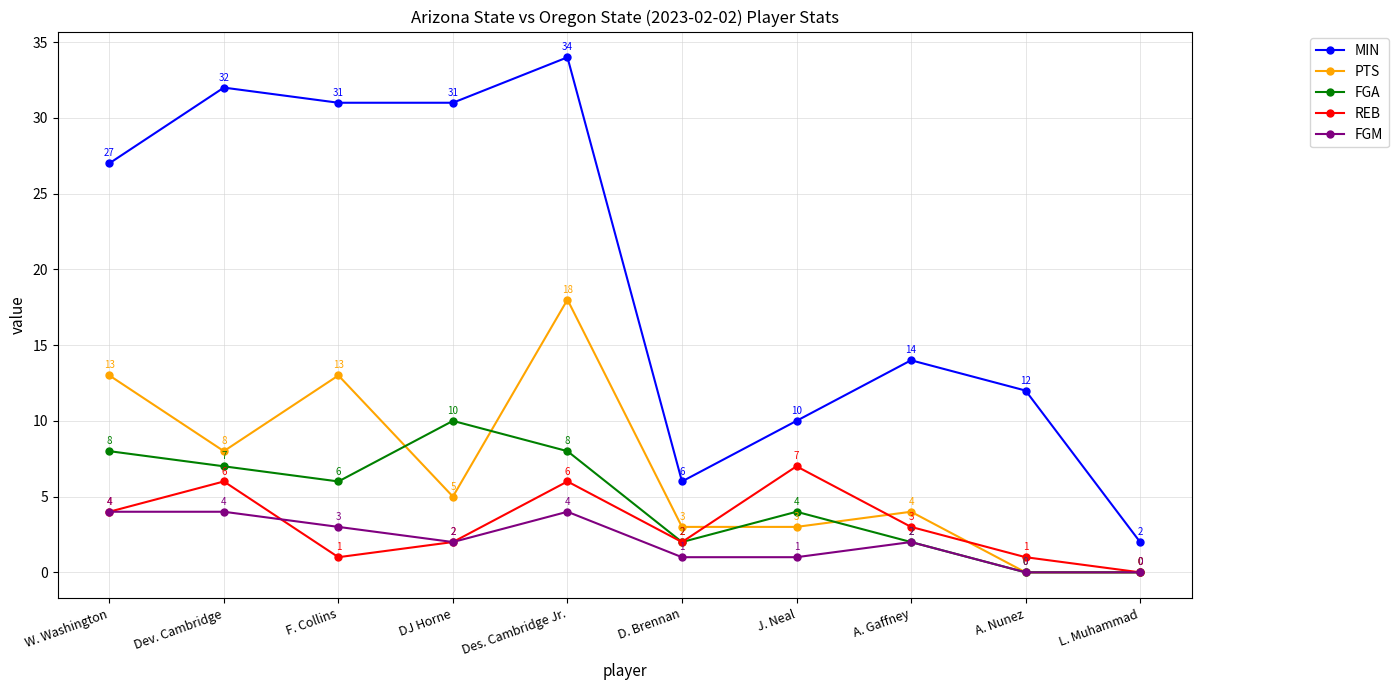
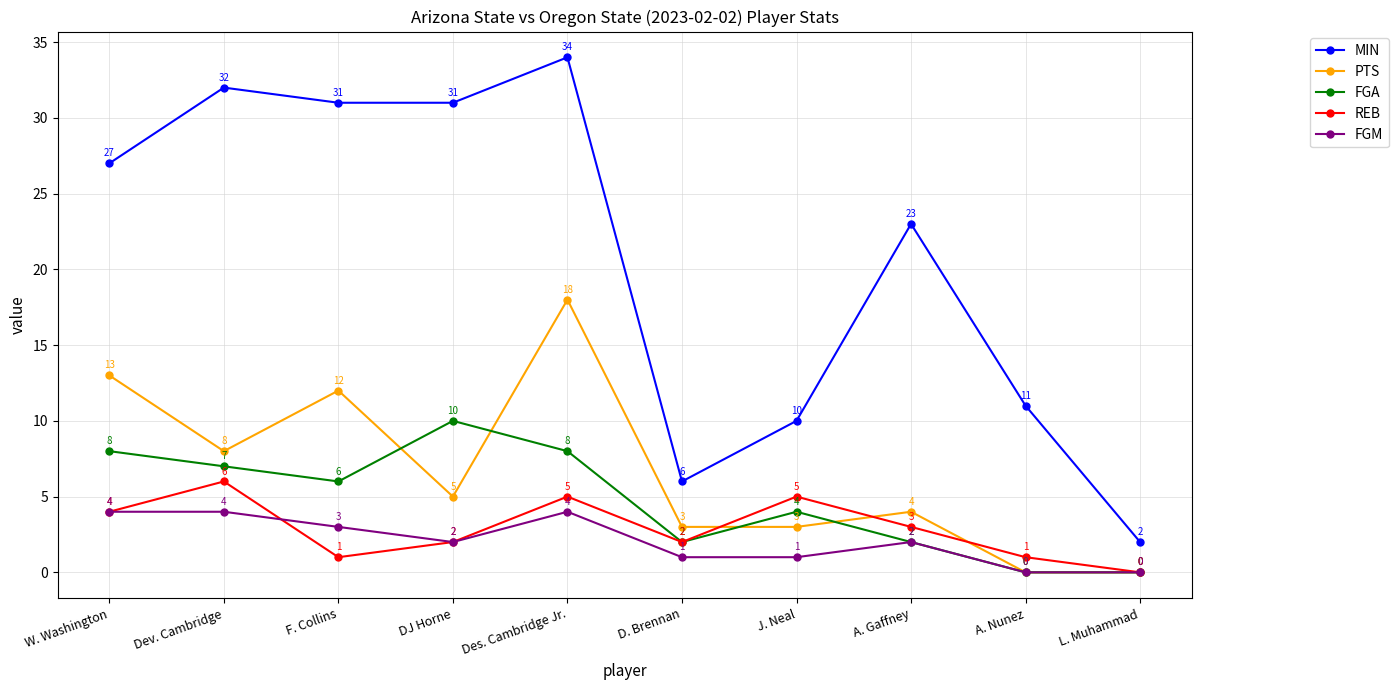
PTS, F. Collins: 13 -> 12
REB, Des. Cambridge Jr.: 6 -> 5
REB, J. Neal: 7 -> 5
MIN, A. Gaffney: 14 -> 23
MIN, A. Nunez: 12 -> 11
